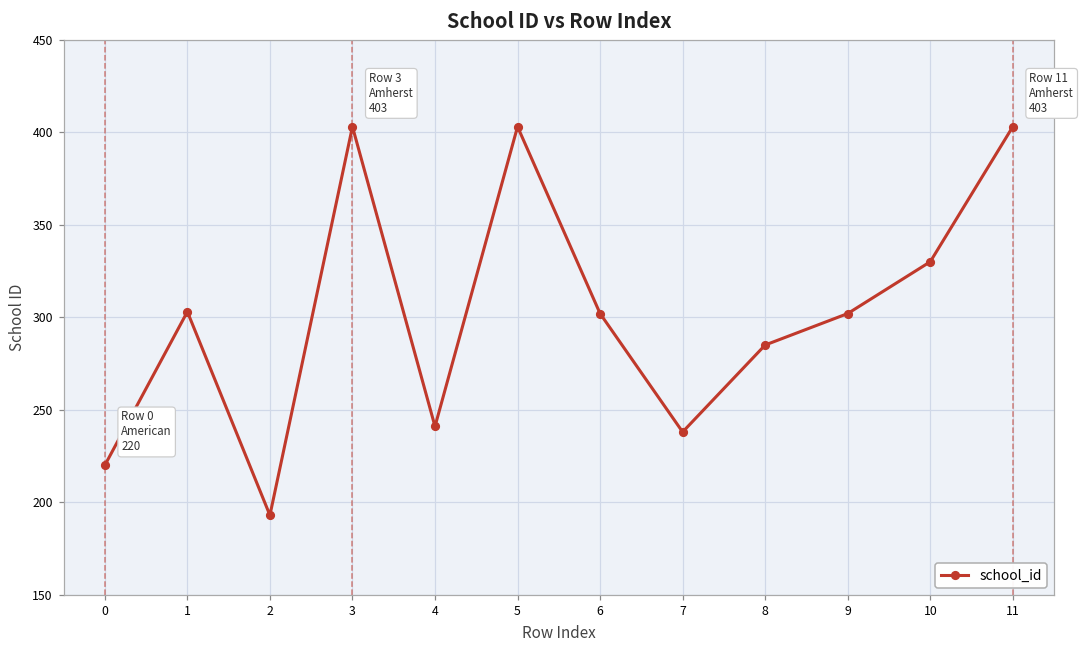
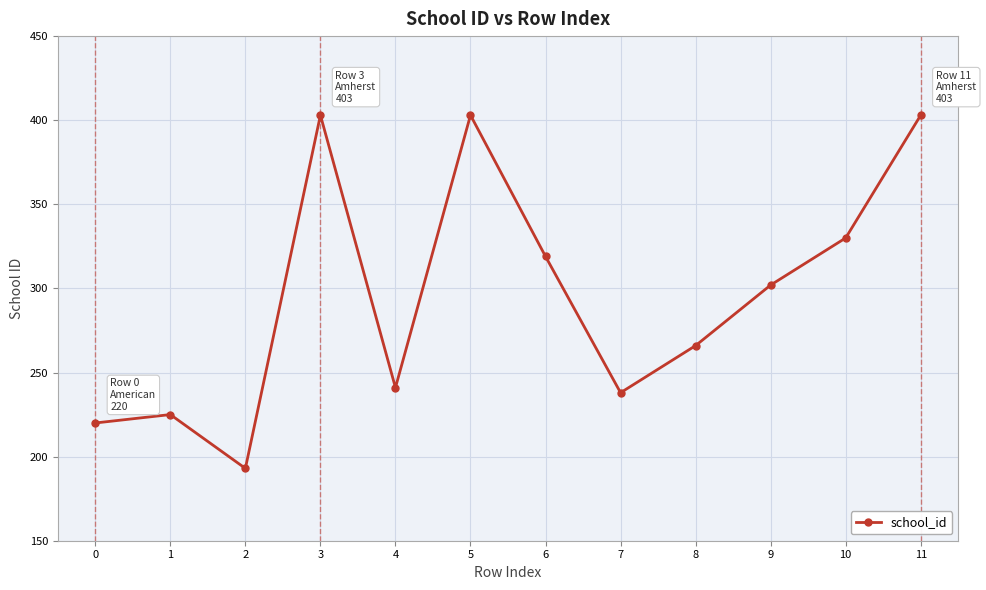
1: 303 -> 225
6: 302 -> 319
8: 285 -> 266
